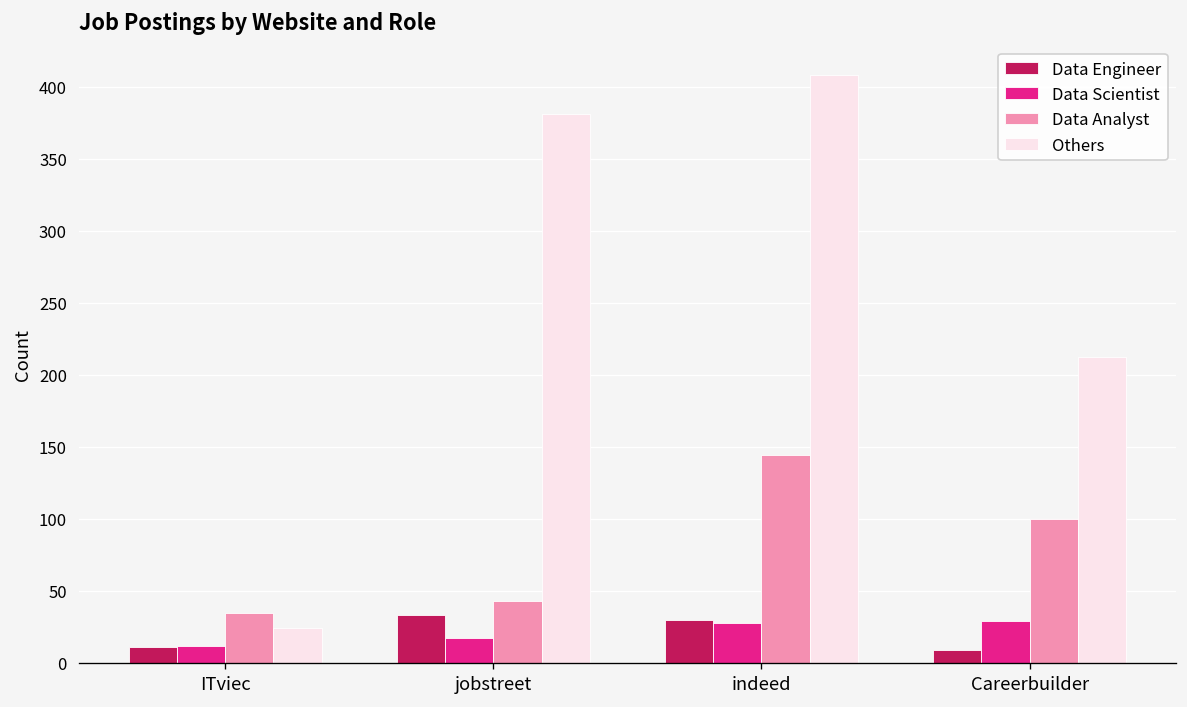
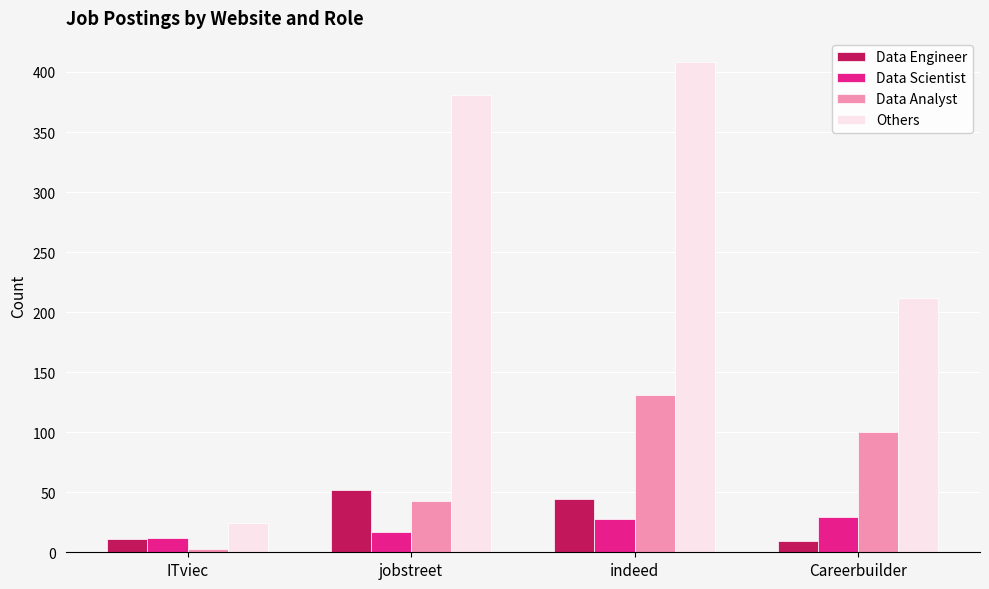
Data Analyst, ITviec: 35 -> 3
Data Engineer, jobstreet: 33 -> 52
Data Engineer, indeed: 30 -> 44
Data Analyst, indeed: 144 -> 131
